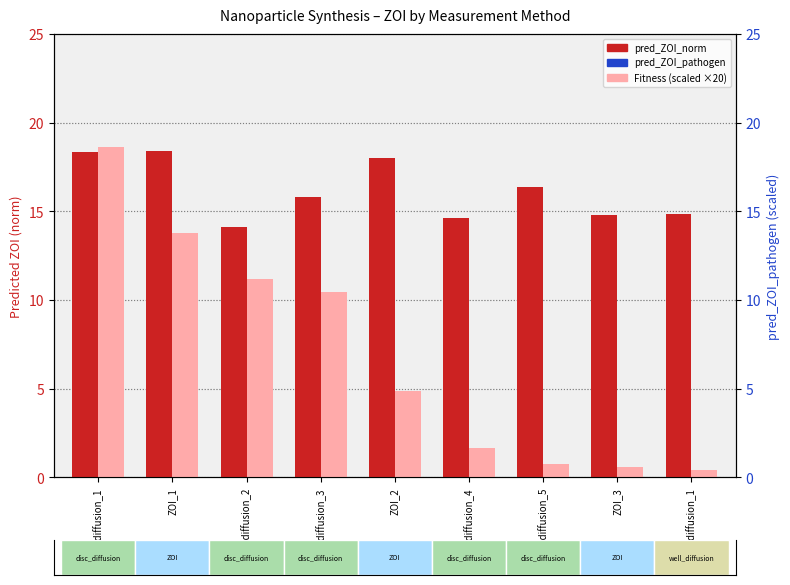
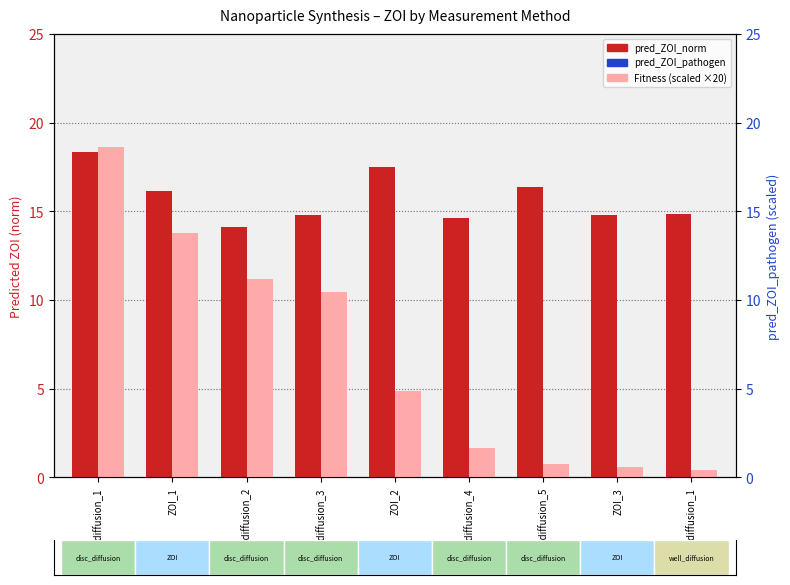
pred_ZOI_norm, ZOI_1: 18.4 -> 16.1
pred_ZOI_norm, disc_diffusion_3: 15.8 -> 14.8
pred_ZOI_norm, ZOI_2: 18.0 -> 17.5
